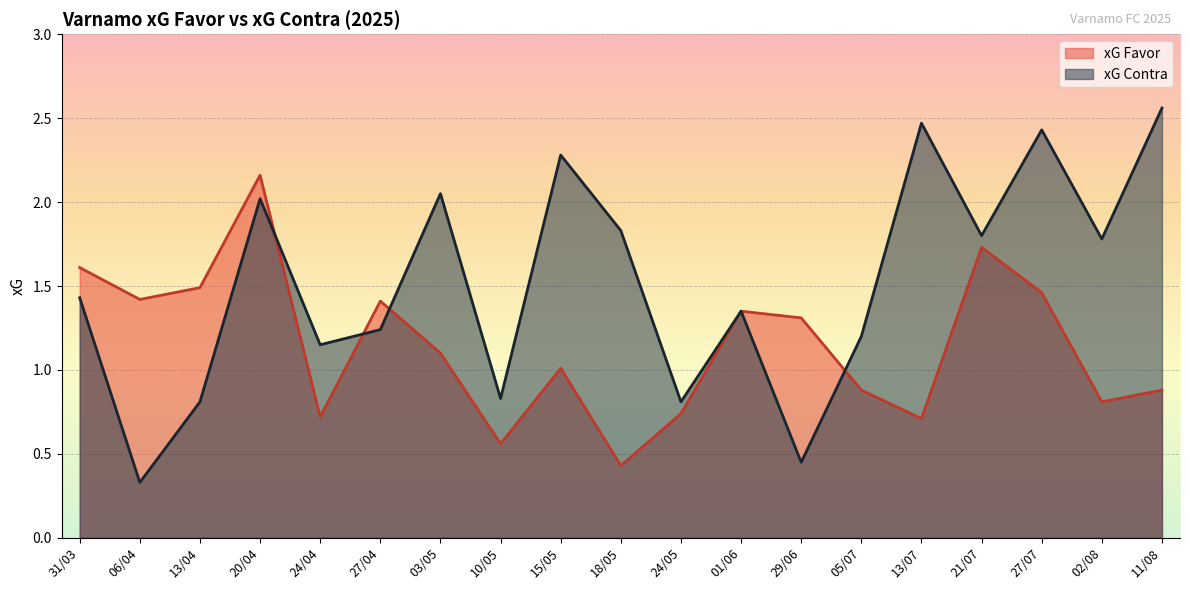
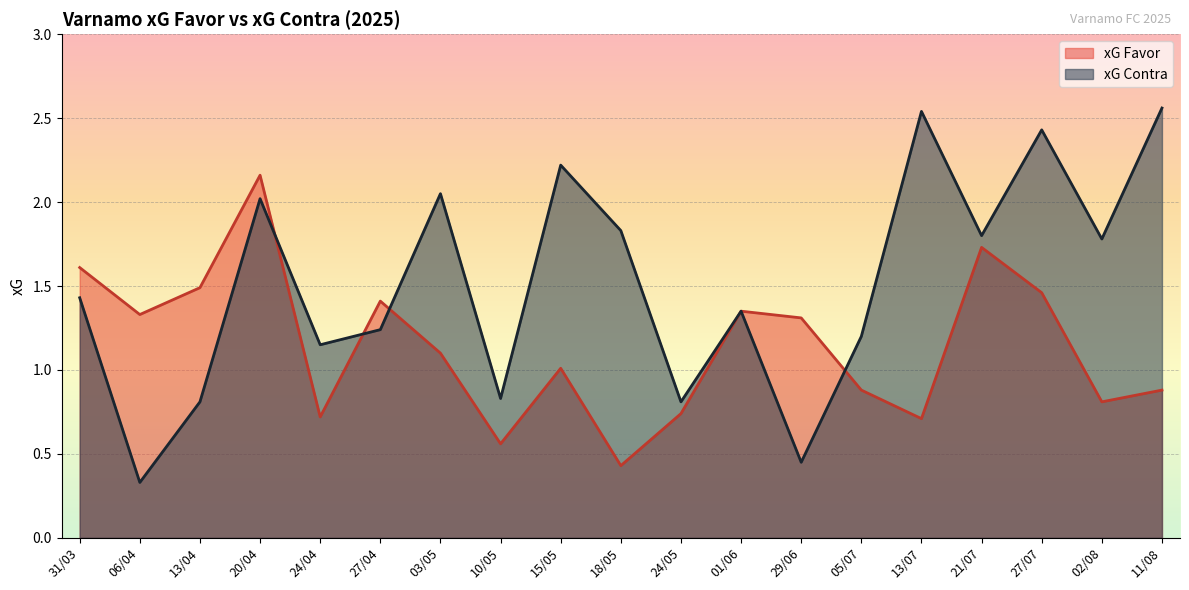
xG Favor, 06/04: 1.42 -> 1.33
xG Contra, 15/05: 2.28 -> 2.22
xG Contra, 13/07: 2.47 -> 2.54
